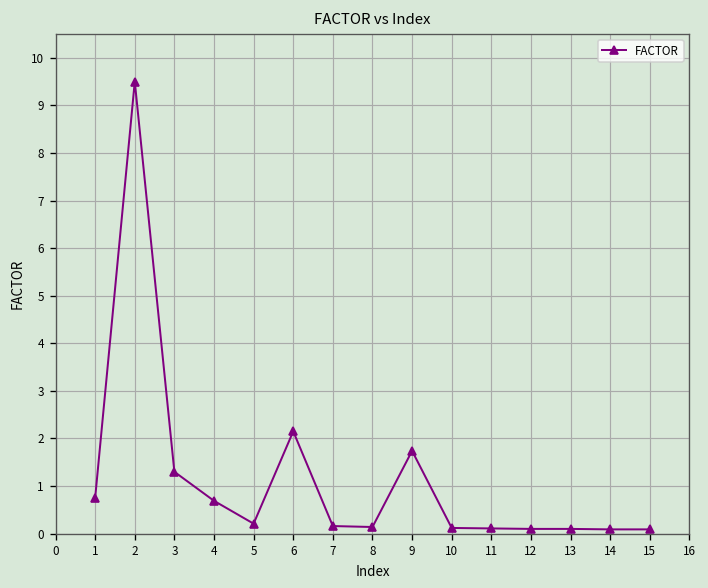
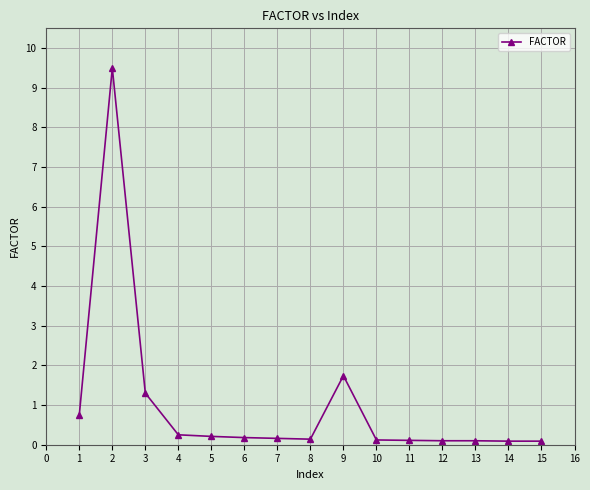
4: 0.7 -> 0.3
6: 2.2 -> 0.2
